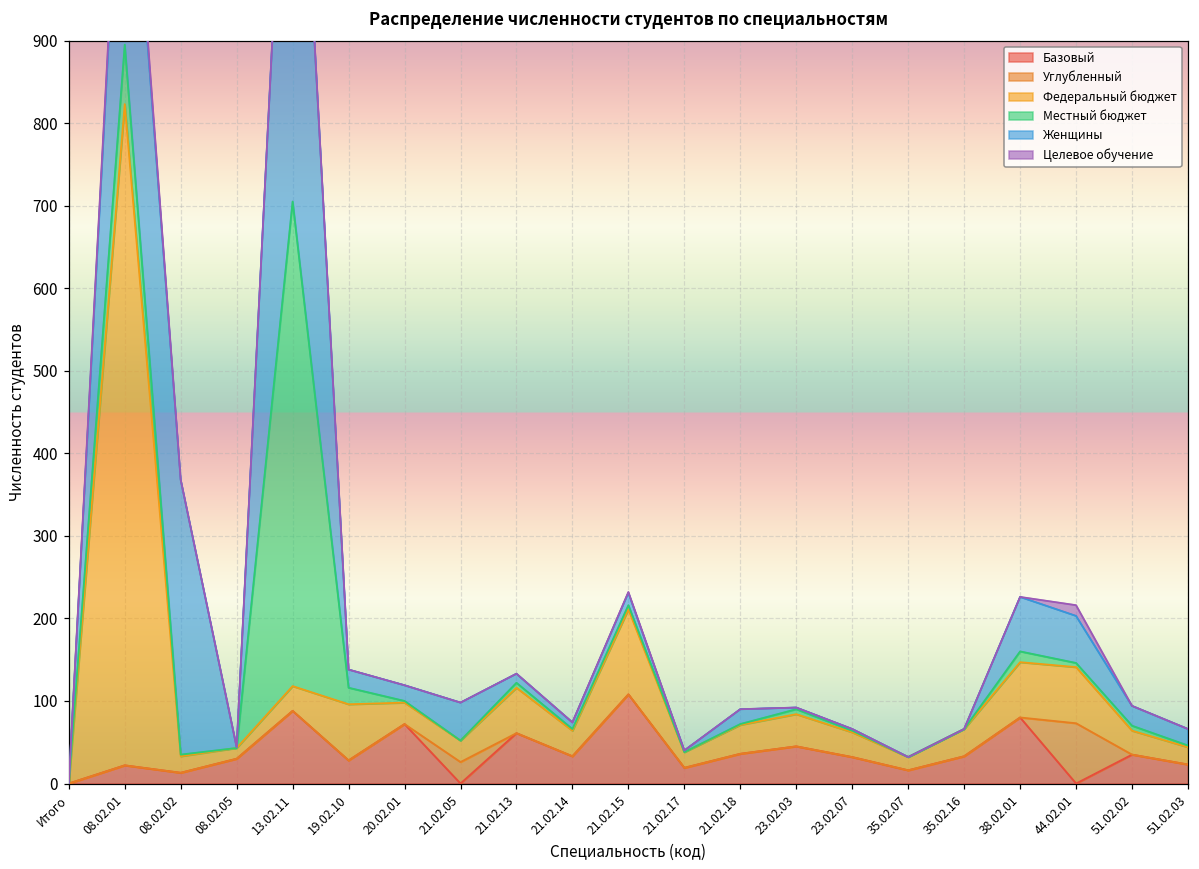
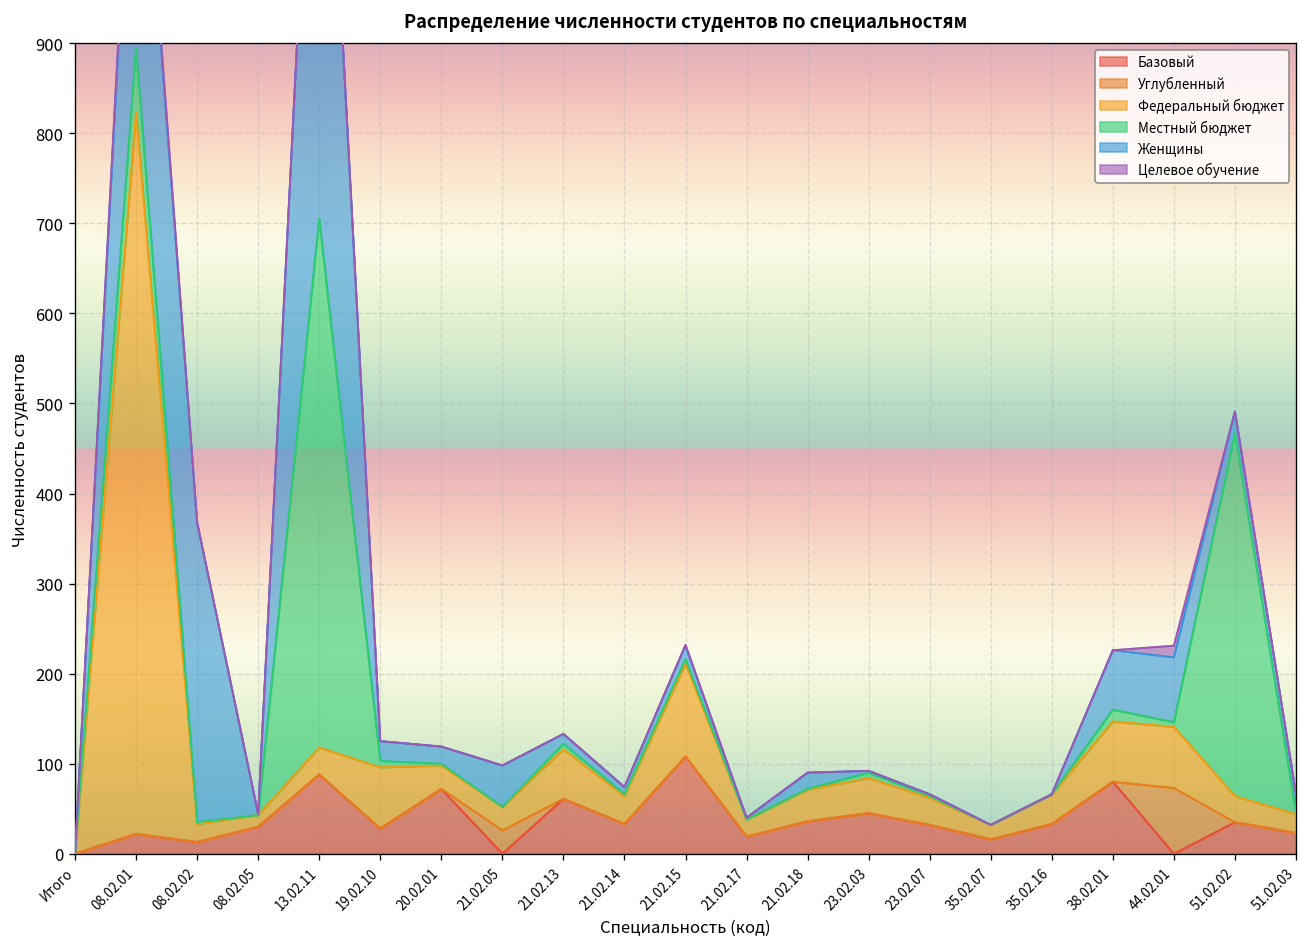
Местный бюджет, 19.02.10: 20 -> 10
Женщины, 44.02.01: 60 -> 70
Местный бюджет, 51.02.02: 10 -> 400
